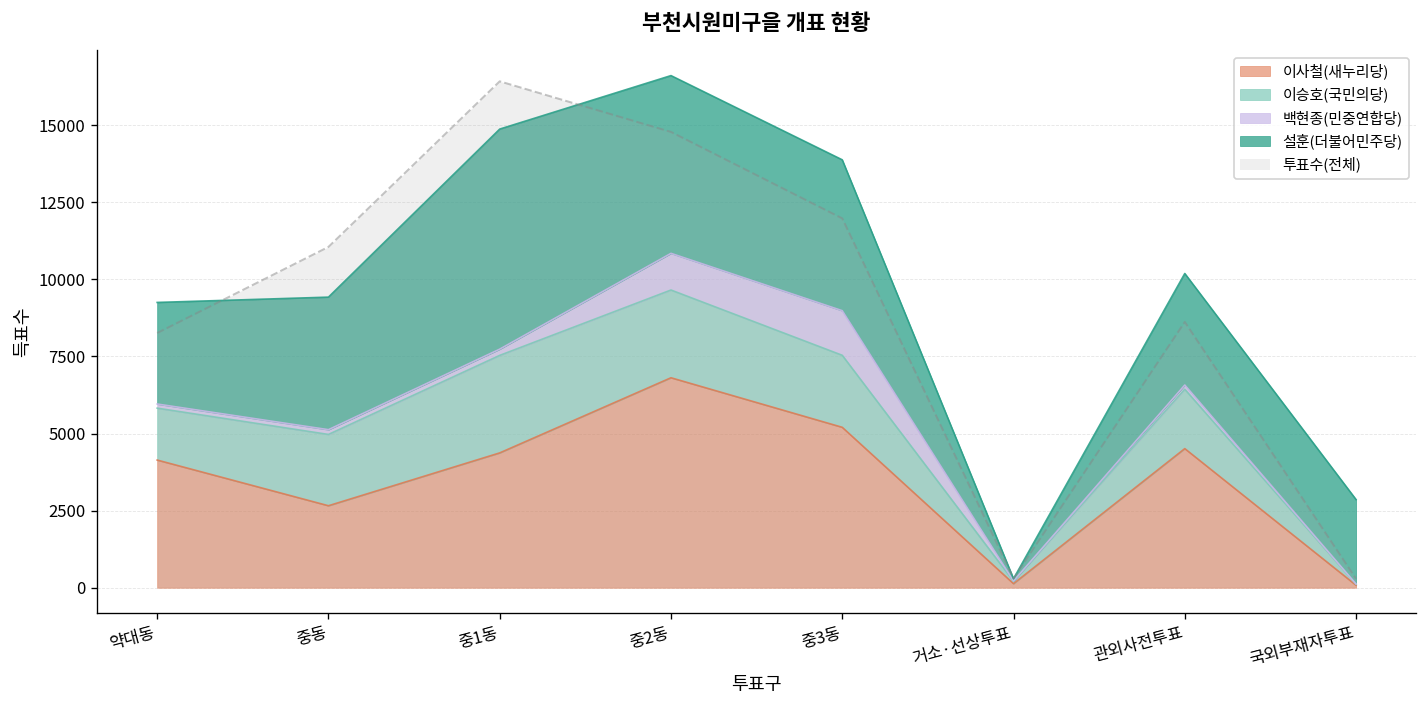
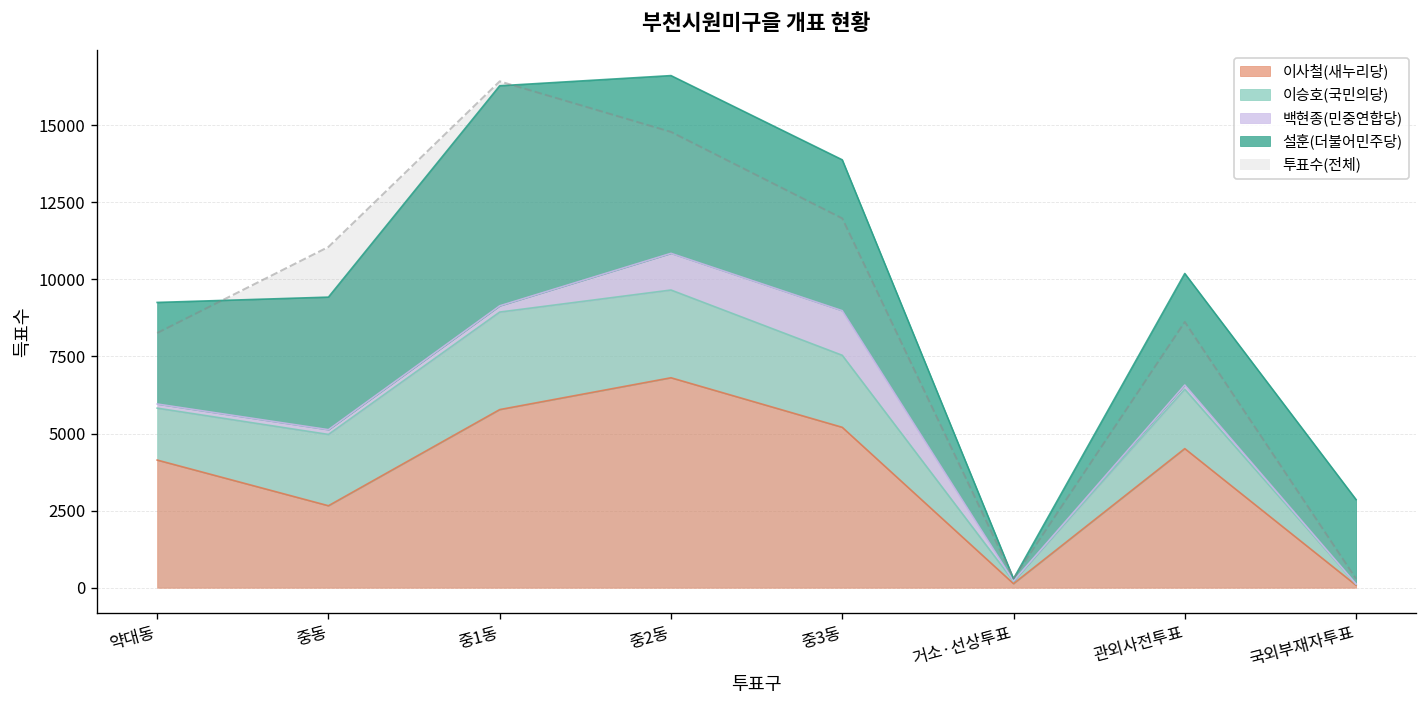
이사철(새누리당), 중1동: 4400 -> 5800
